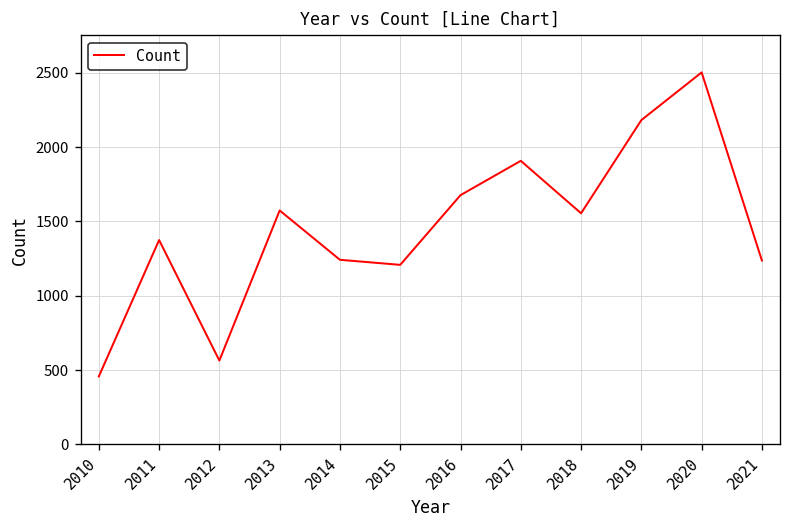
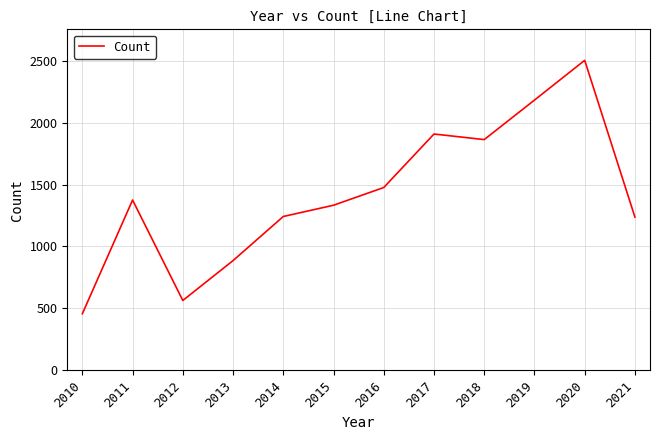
2013: 1570 -> 890
2015: 1210 -> 1330
2016: 1680 -> 1480
2018: 1560 -> 1860
